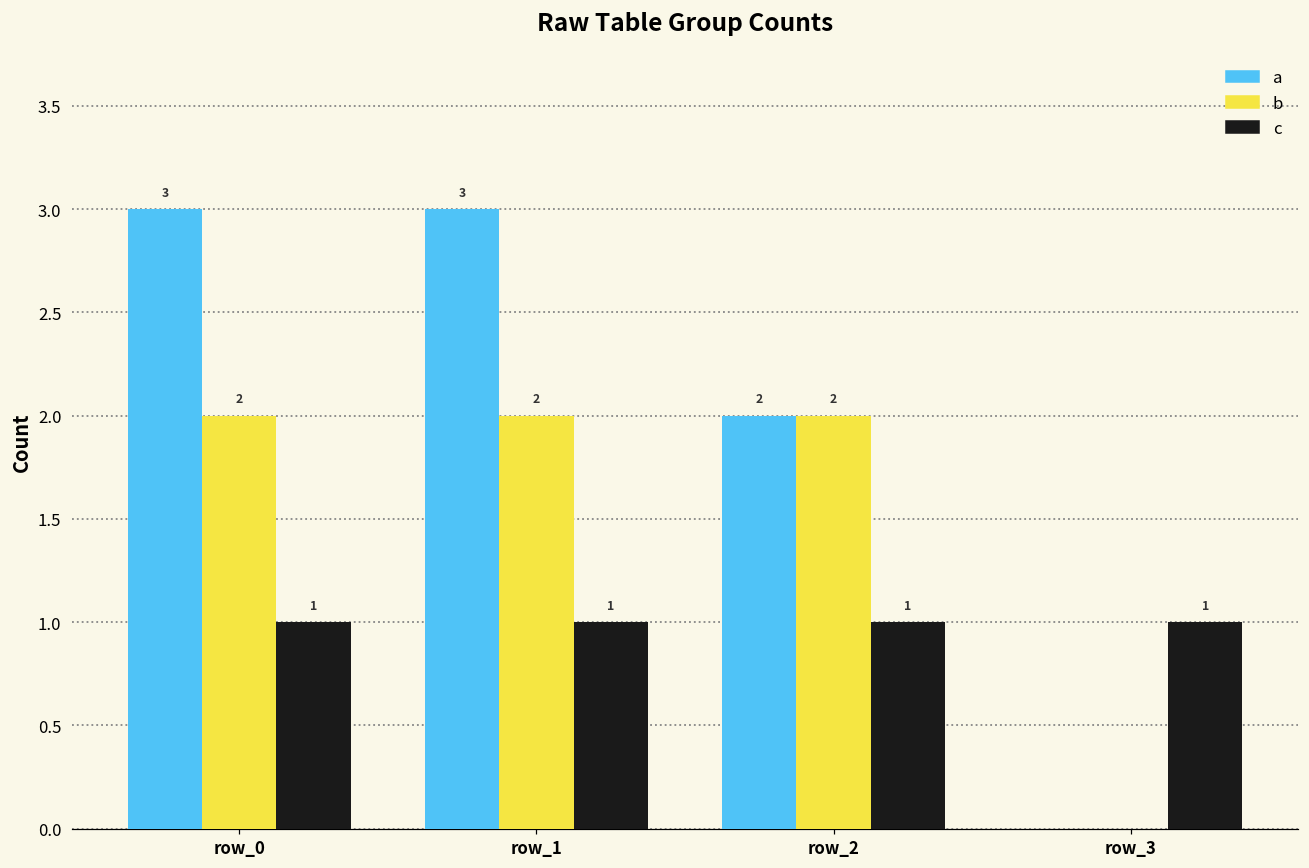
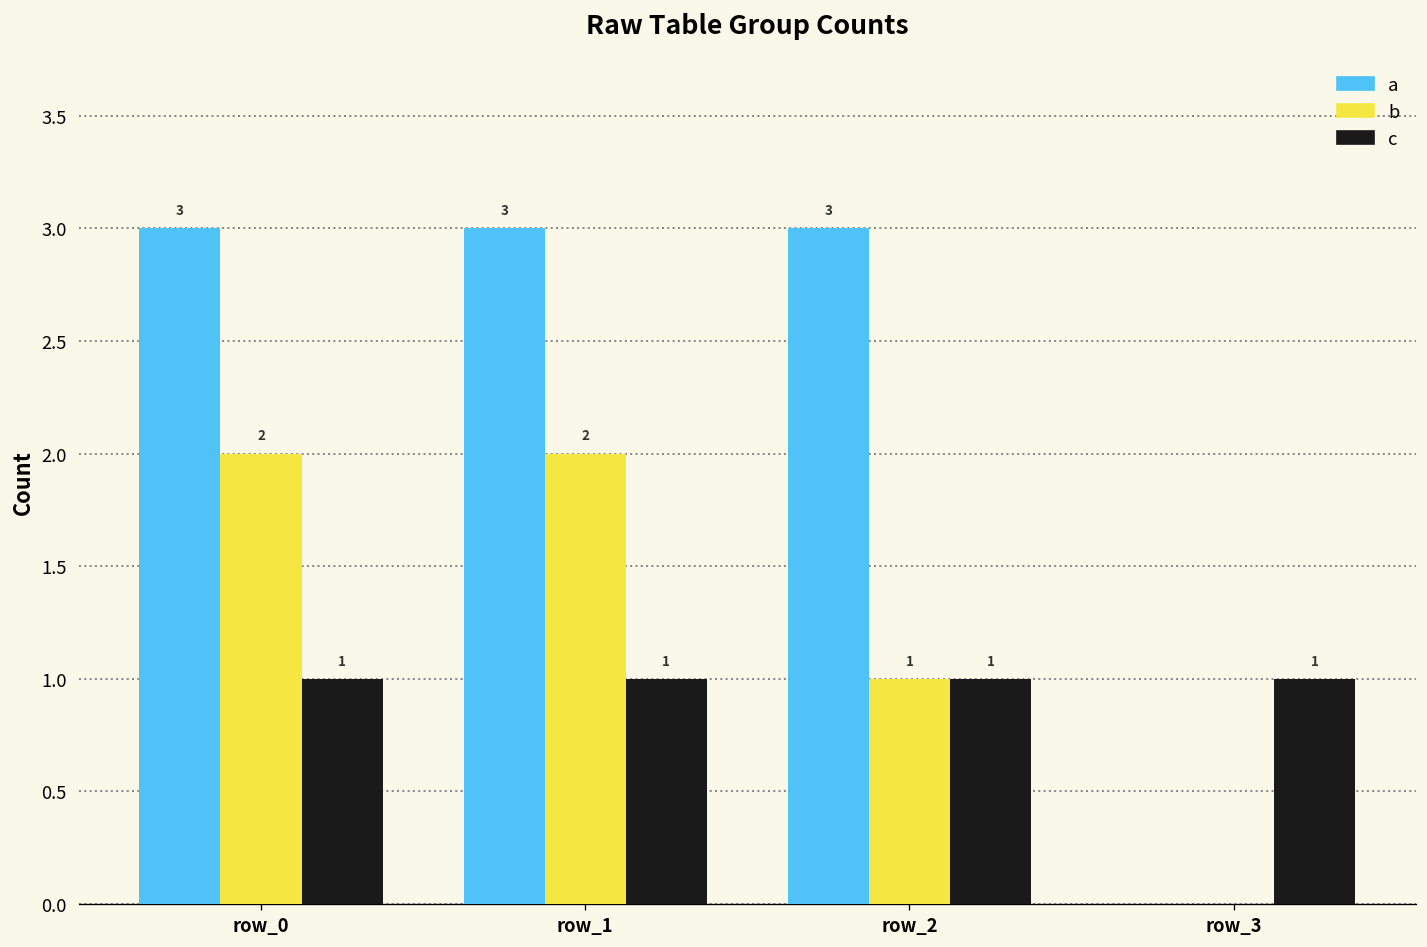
a, row_2: 2 -> 3
b, row_2: 2 -> 1
